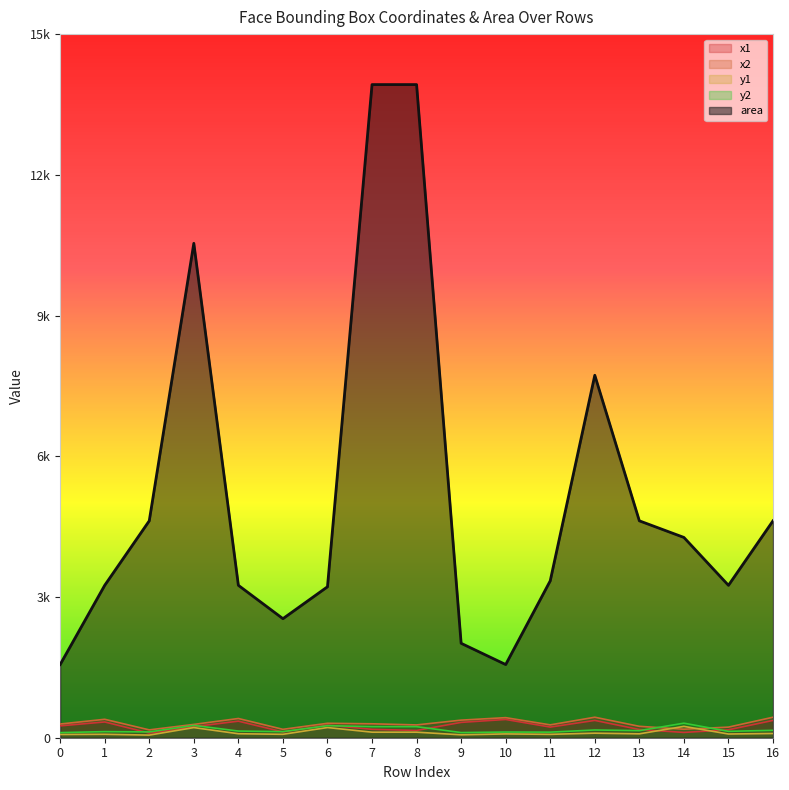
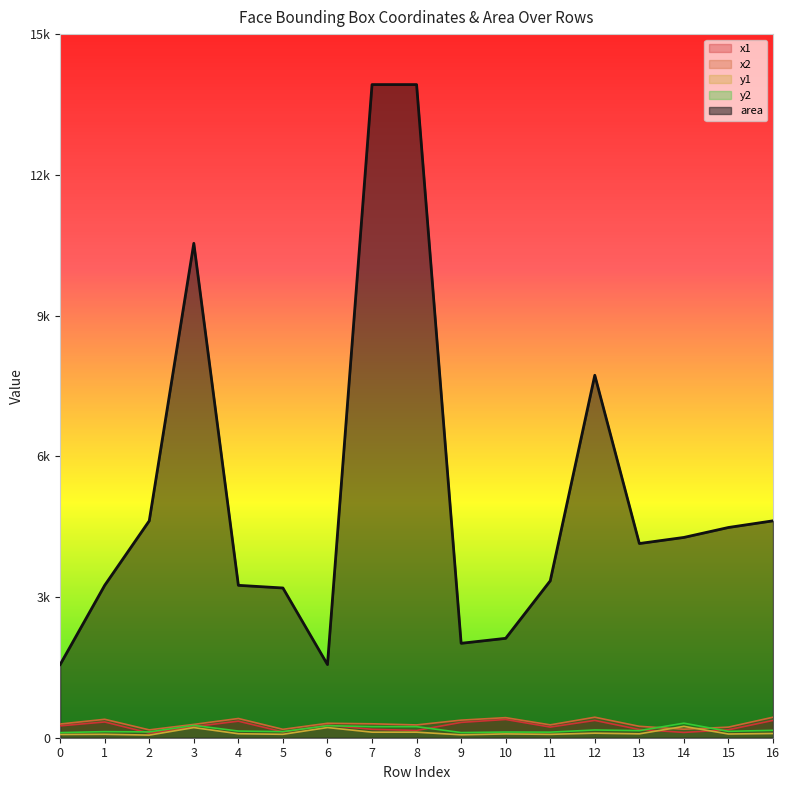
area, 5: 2500 -> 3200
area, 6: 3200 -> 1600
area, 10: 1600 -> 2100
area, 13: 4600 -> 4100
area, 15: 3200 -> 4500
